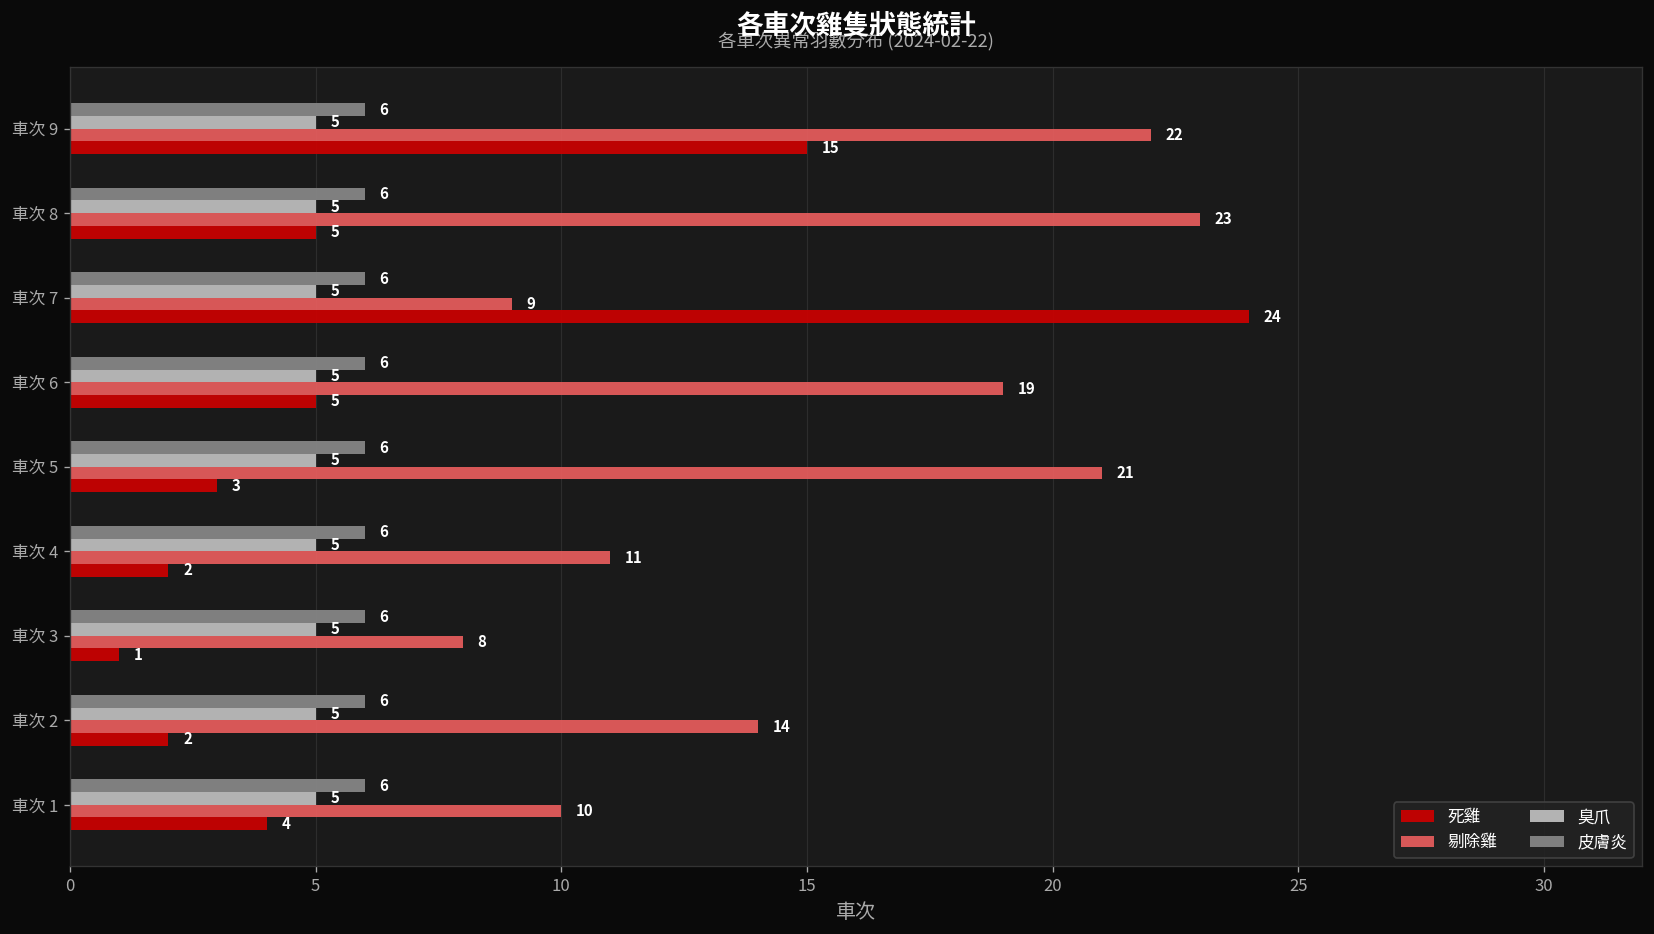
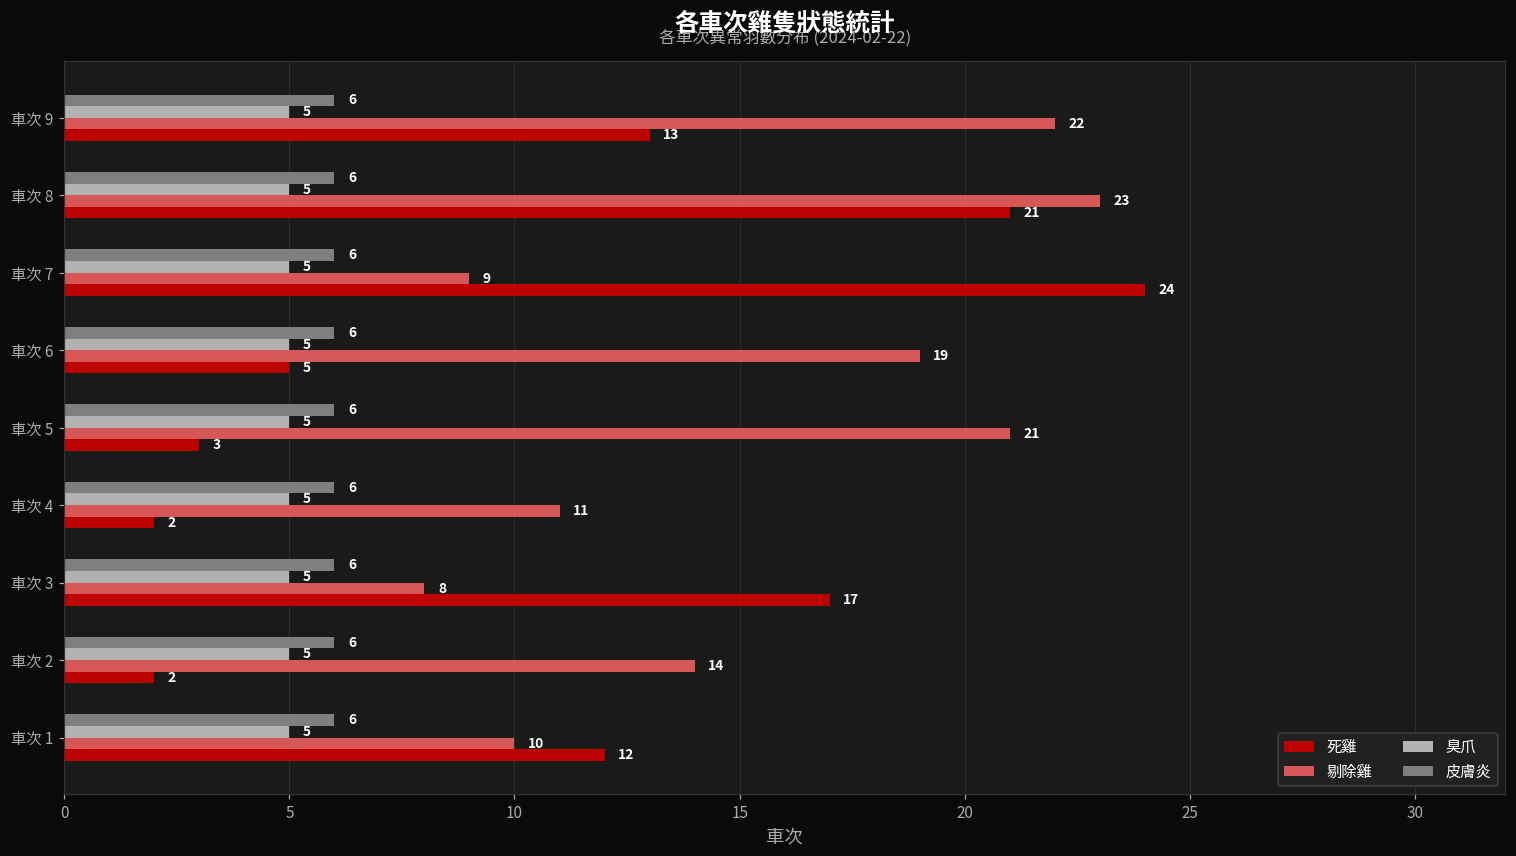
死雞, 車次 9: 15 -> 13
死雞, 車次 8: 5 -> 21
死雞, 車次 3: 1 -> 17
死雞, 車次 1: 4 -> 12
